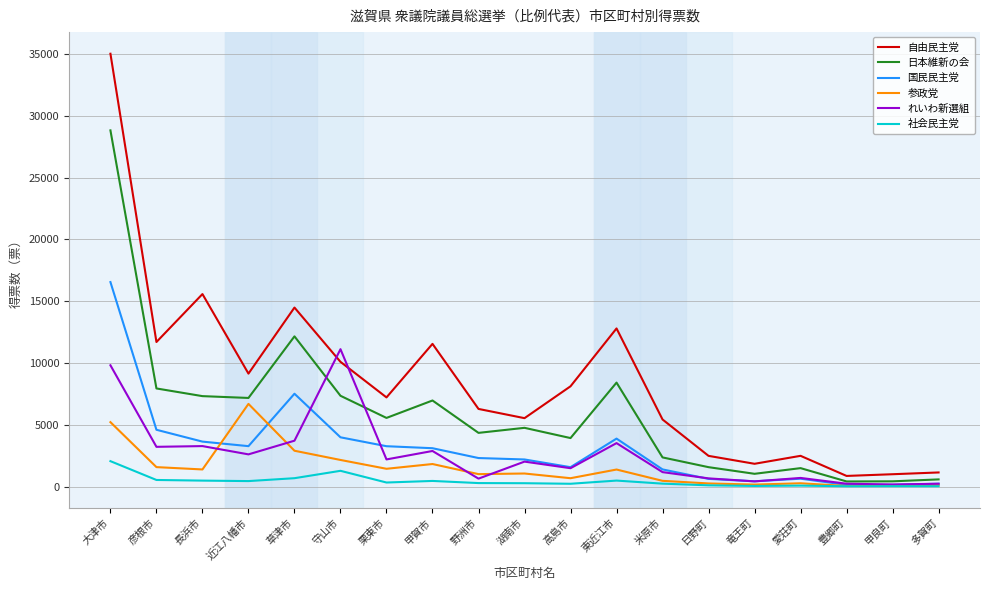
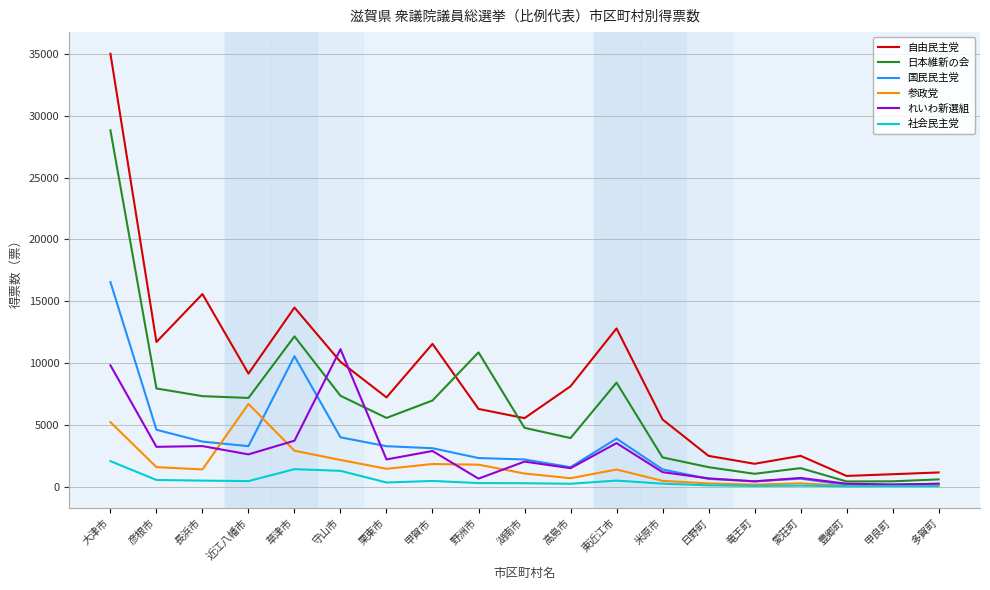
国民民主党, 草津市: 7500 -> 10600
社会民主党, 草津市: 700 -> 1400
日本維新の会, 野洲市: 4400 -> 10900
参政党, 野洲市: 1000 -> 1800
